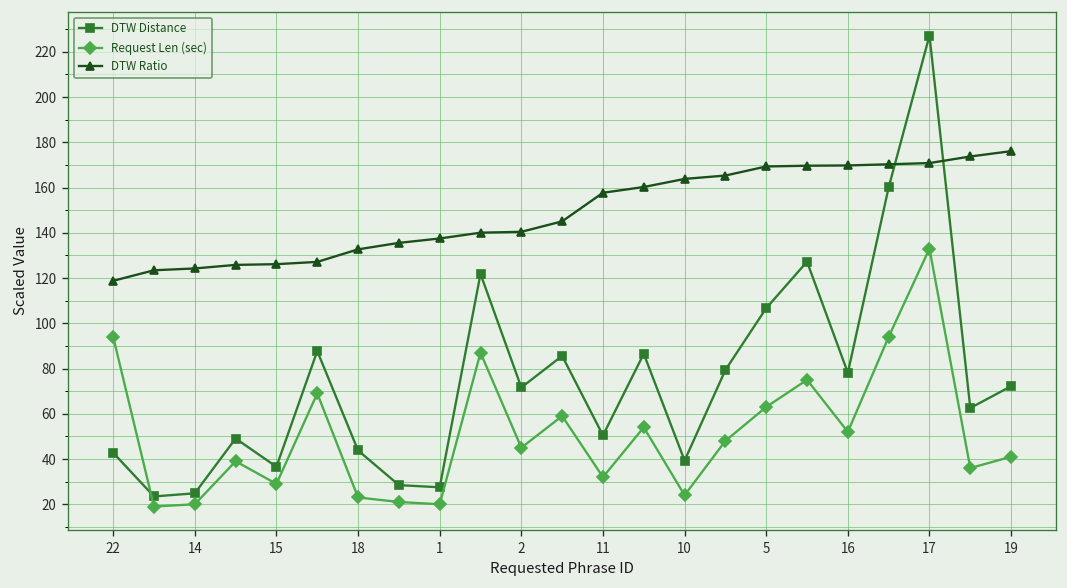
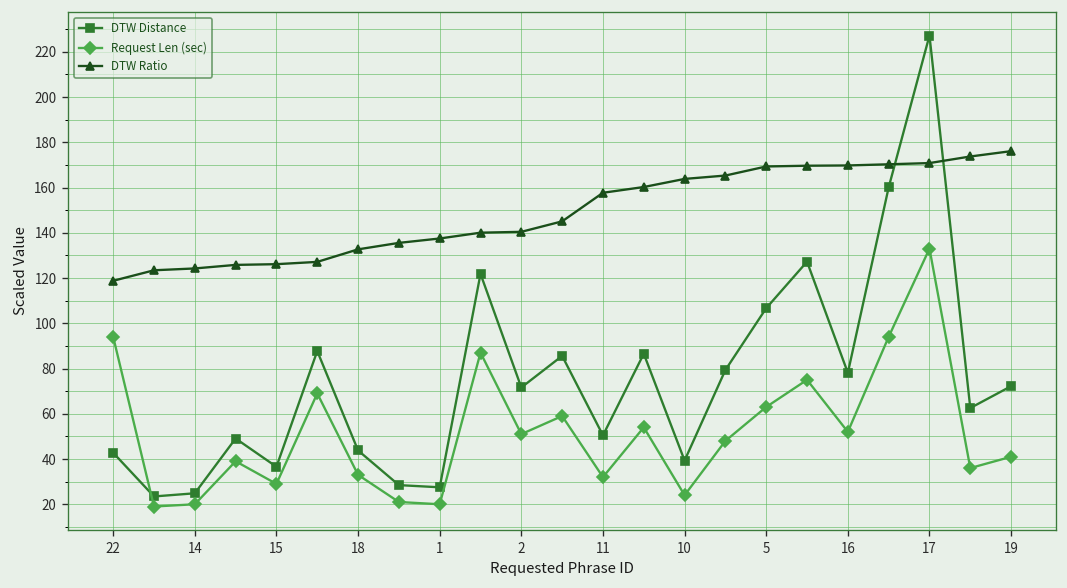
Request Len (sec), 18: 23 -> 33
Request Len (sec), 2: 45 -> 51
